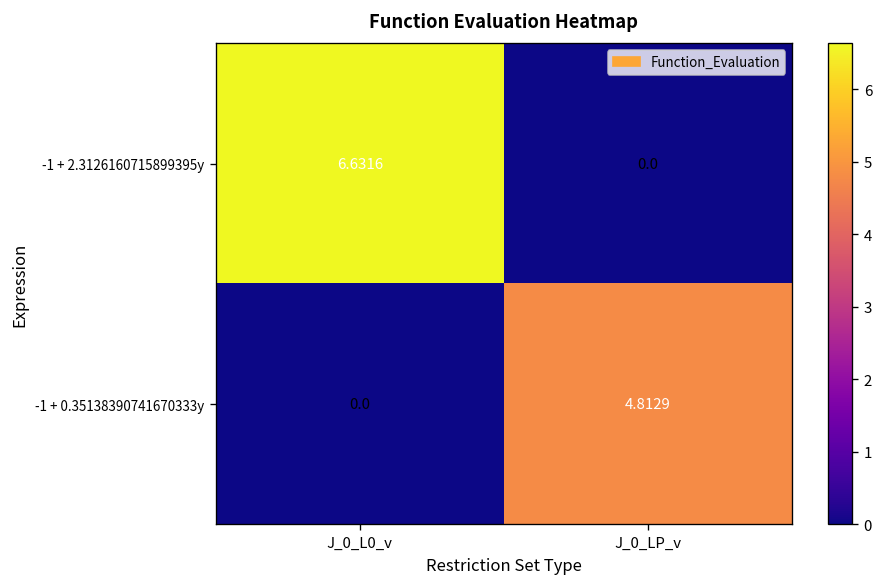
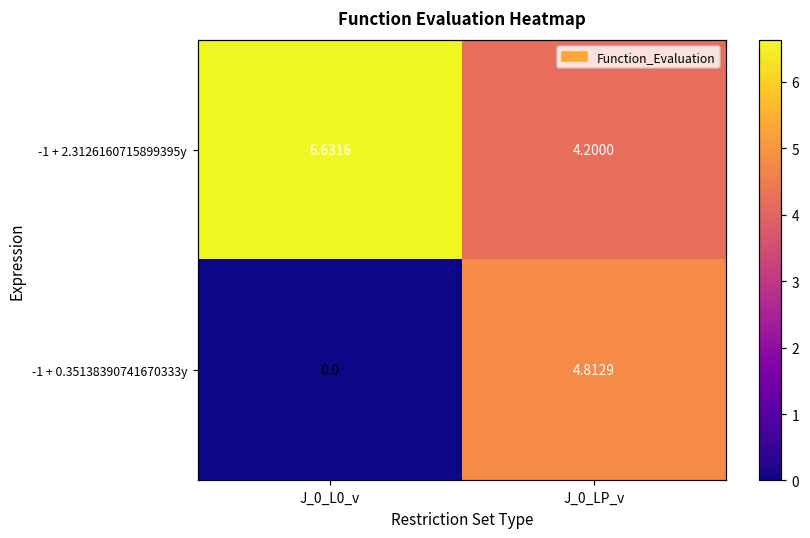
-1 + 2.3126160715899395y, J_0_LP_v: 0.0 -> 4.2000
